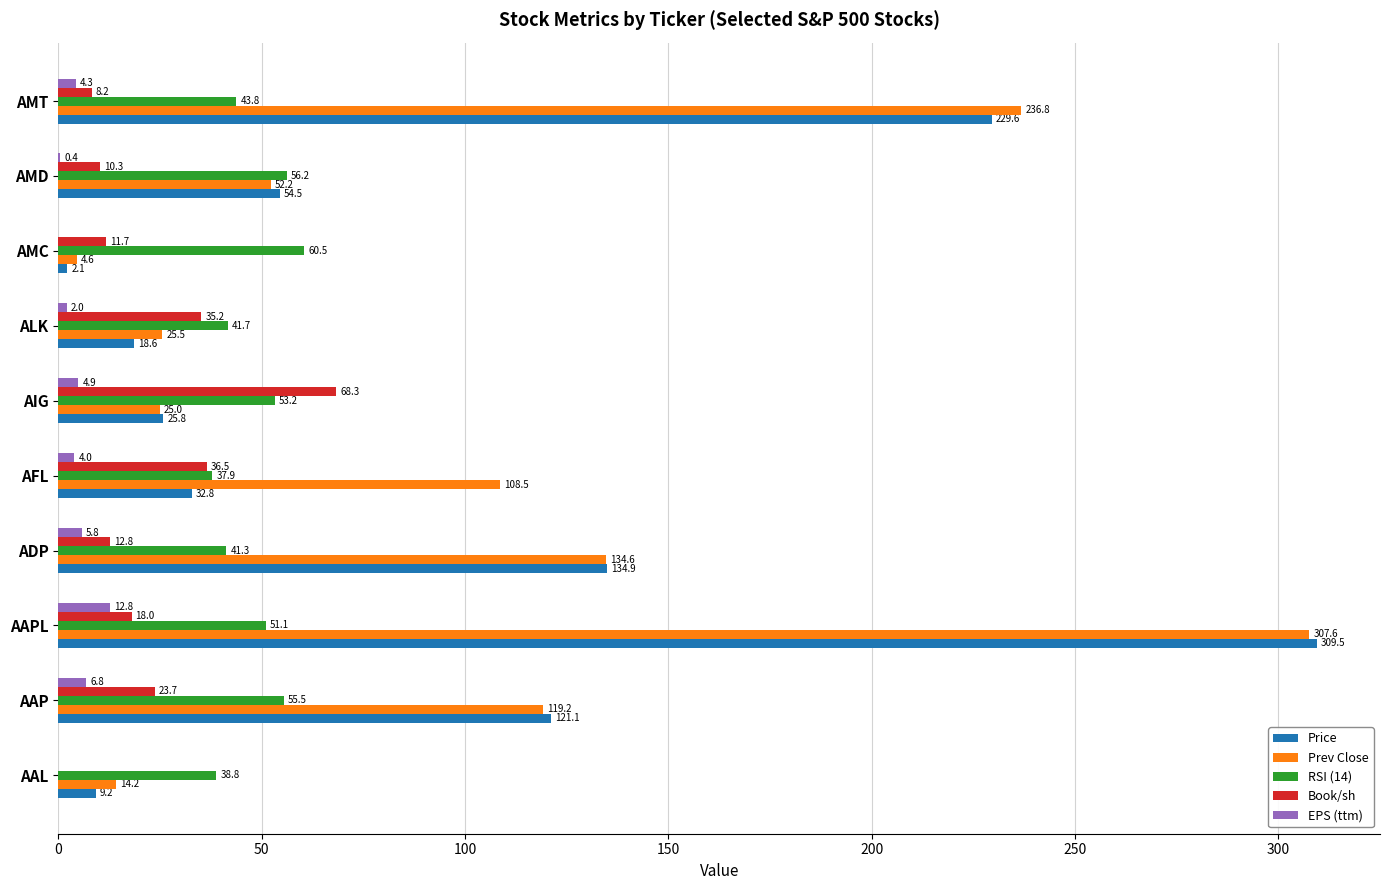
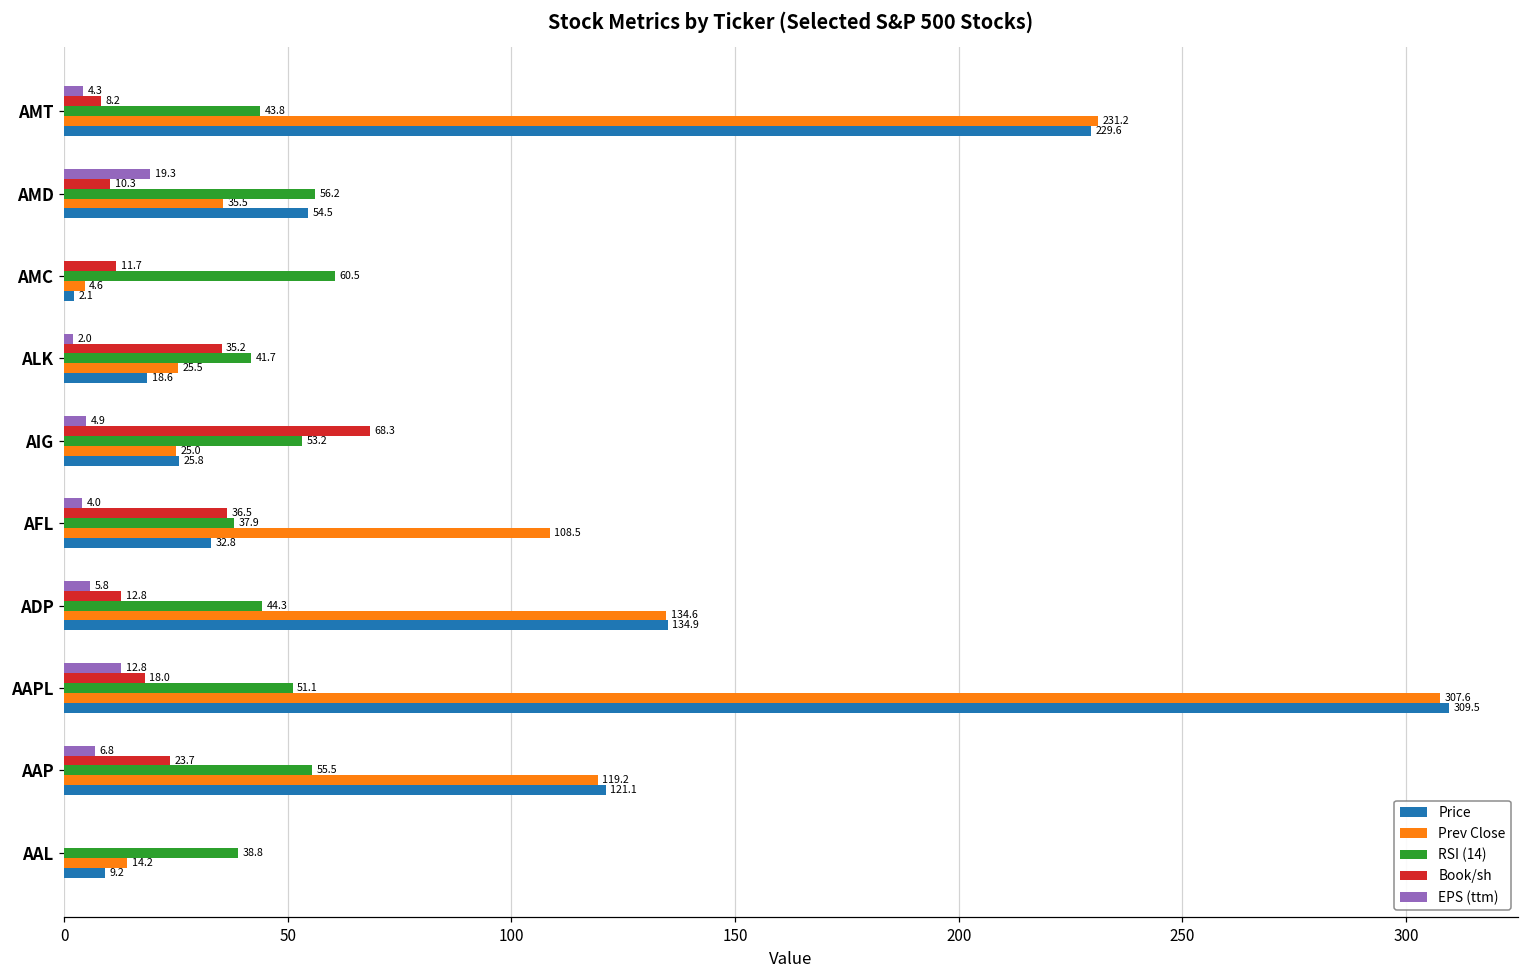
Prev Close, AMT: 236.8 -> 231.2
EPS (ttm), AMD: 0.4 -> 19.3
Prev Close, AMD: 52.2 -> 35.5
RSI (14), ADP: 41.3 -> 44.3
